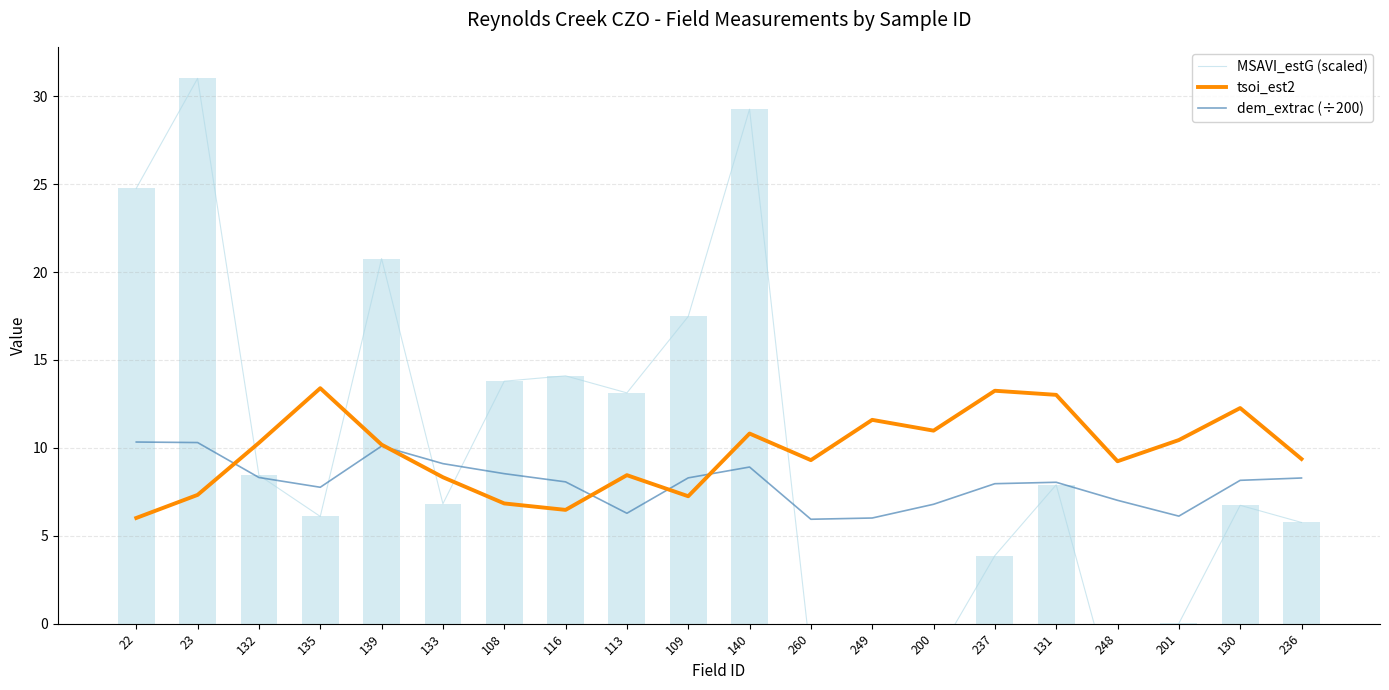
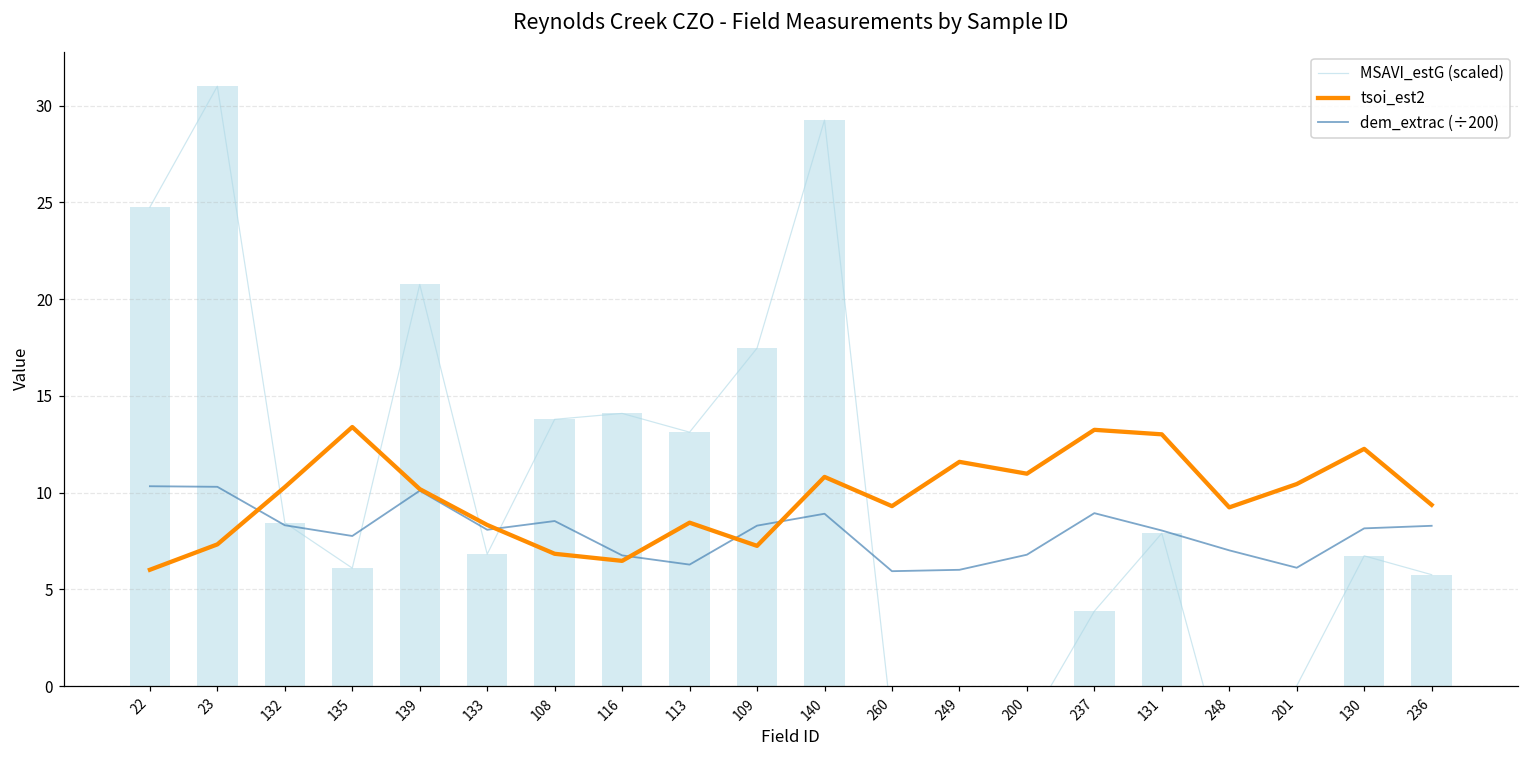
dem_extrac (÷200), 133: 9.1 -> 8.1
dem_extrac (÷200), 116: 8.1 -> 6.8
dem_extrac (÷200), 237: 8.0 -> 8.9
